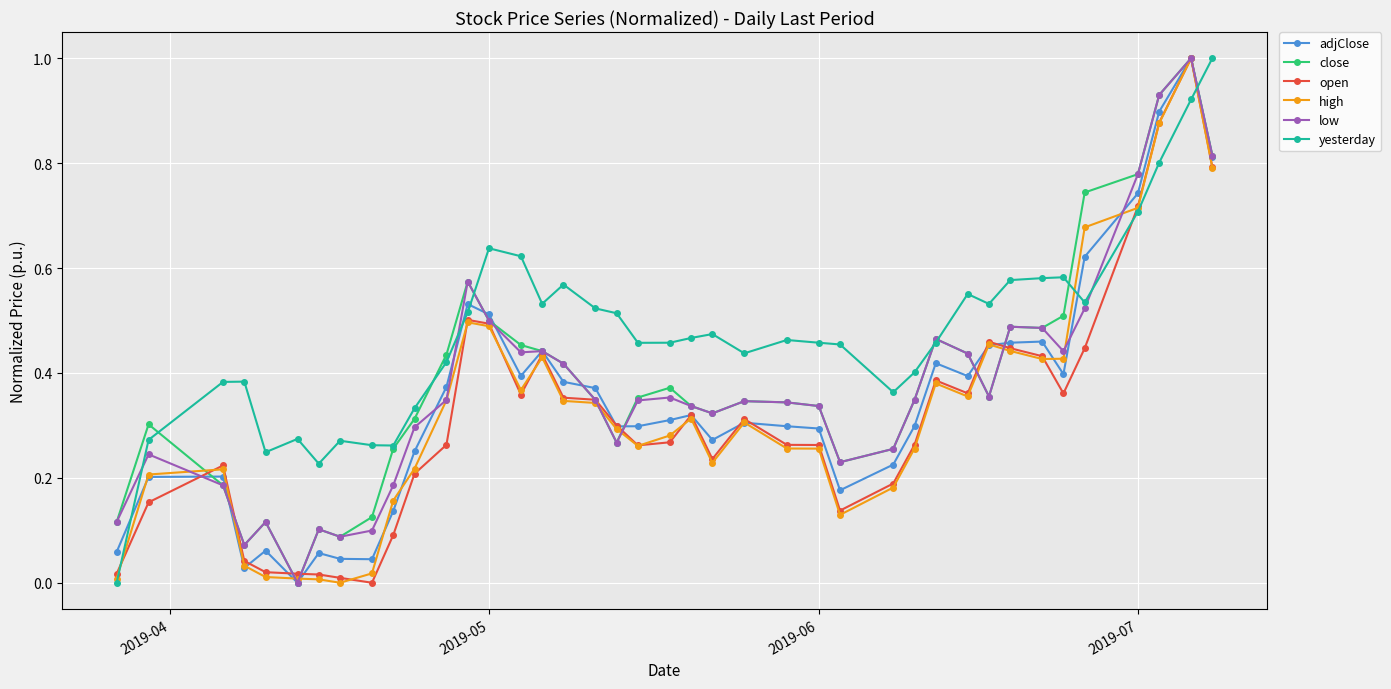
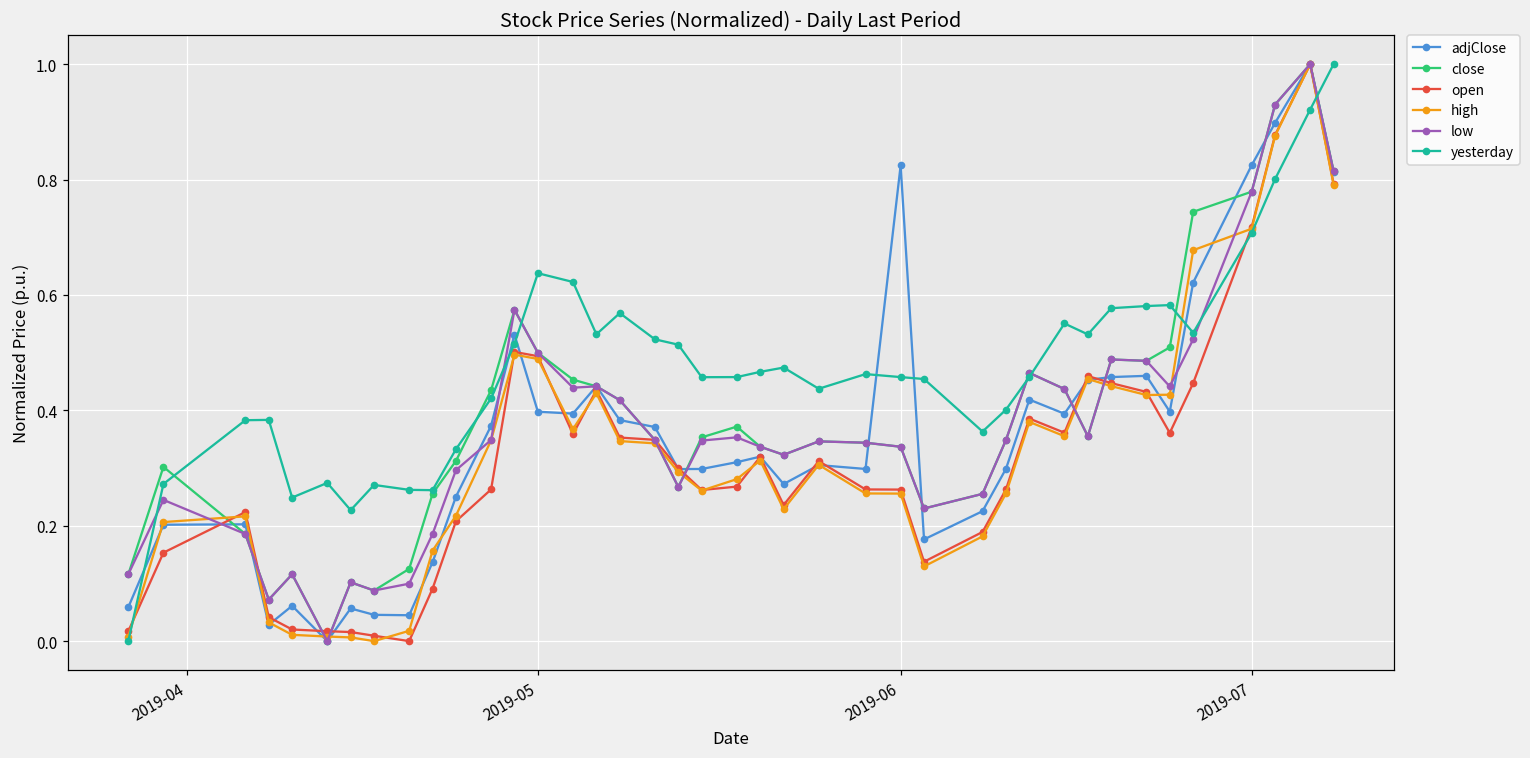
adjClose, 2019-05: 0.51 -> 0.40
adjClose, 2019-06: 0.29 -> 0.82
adjClose, 2019-07: 0.74 -> 0.82
